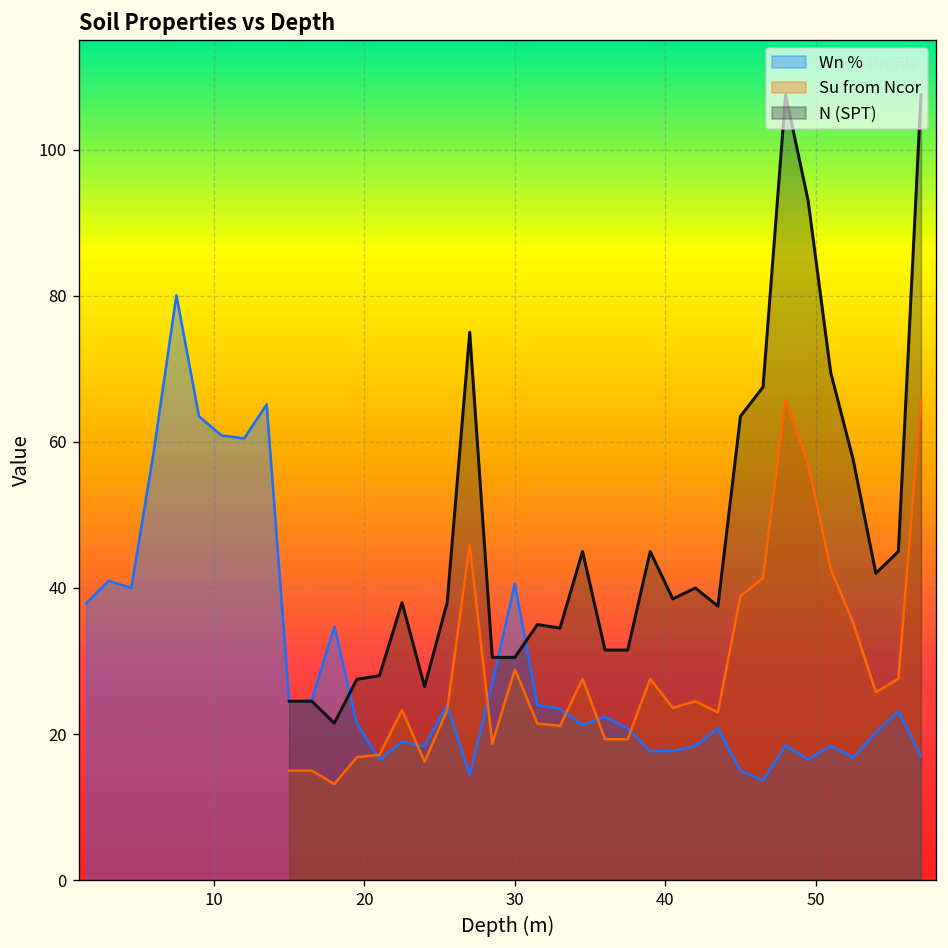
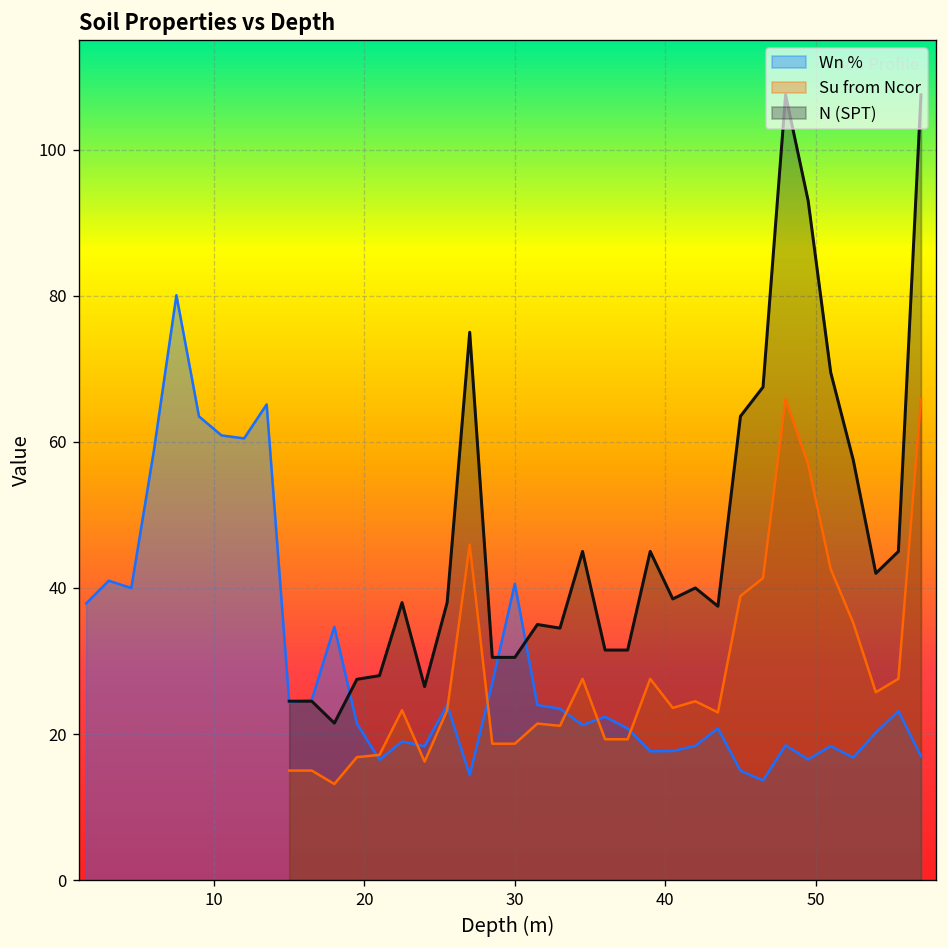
Su from Ncor, 30: 29 -> 19
